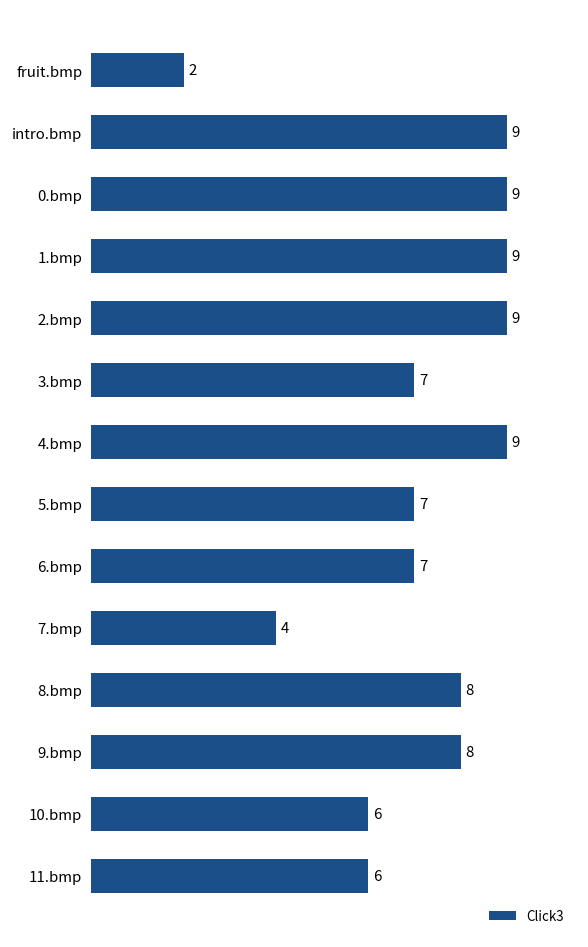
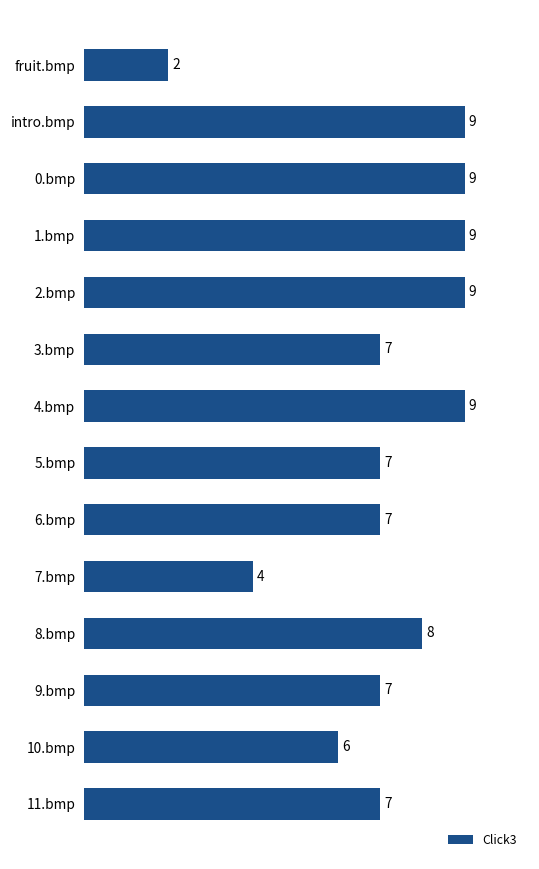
9.bmp: 8 -> 7
11.bmp: 6 -> 7
